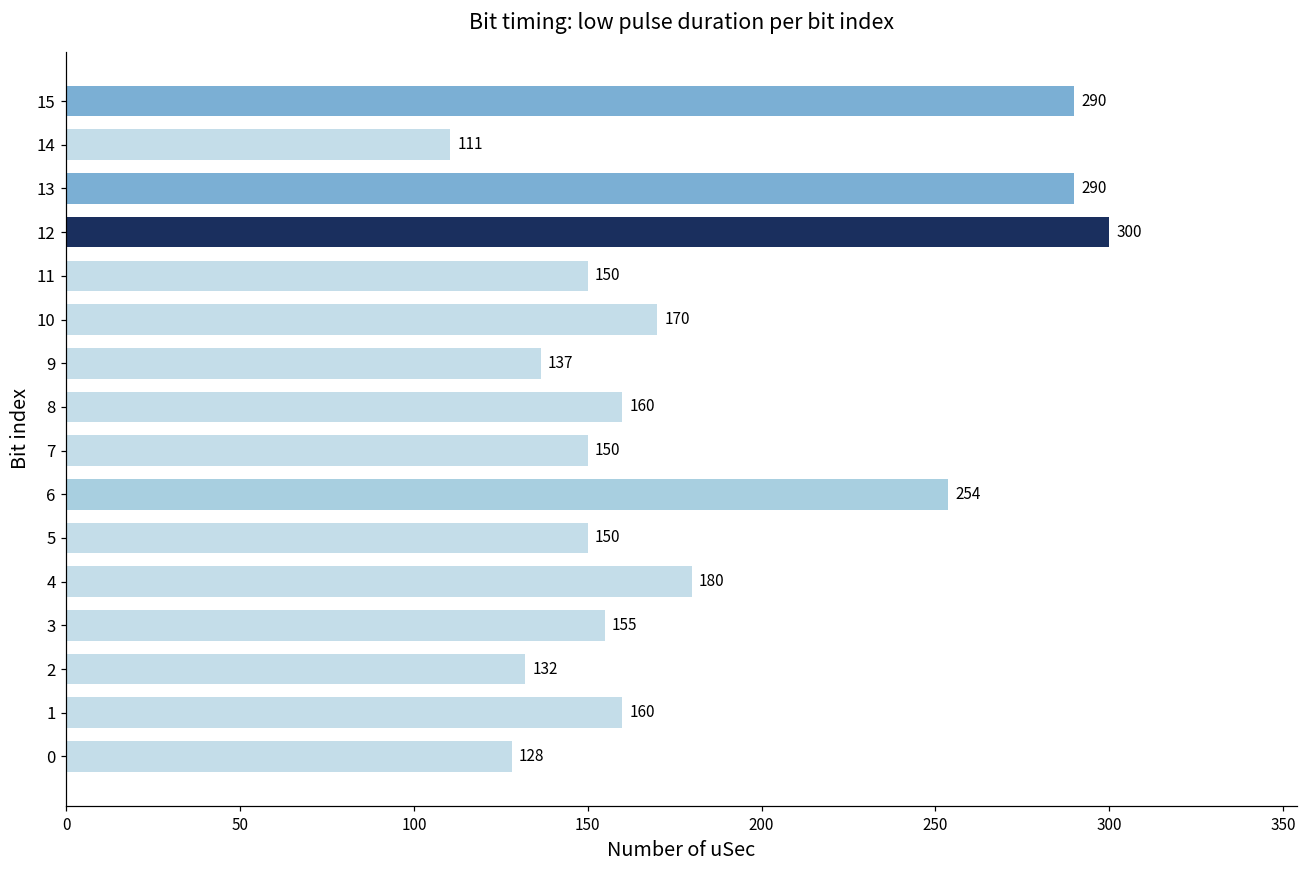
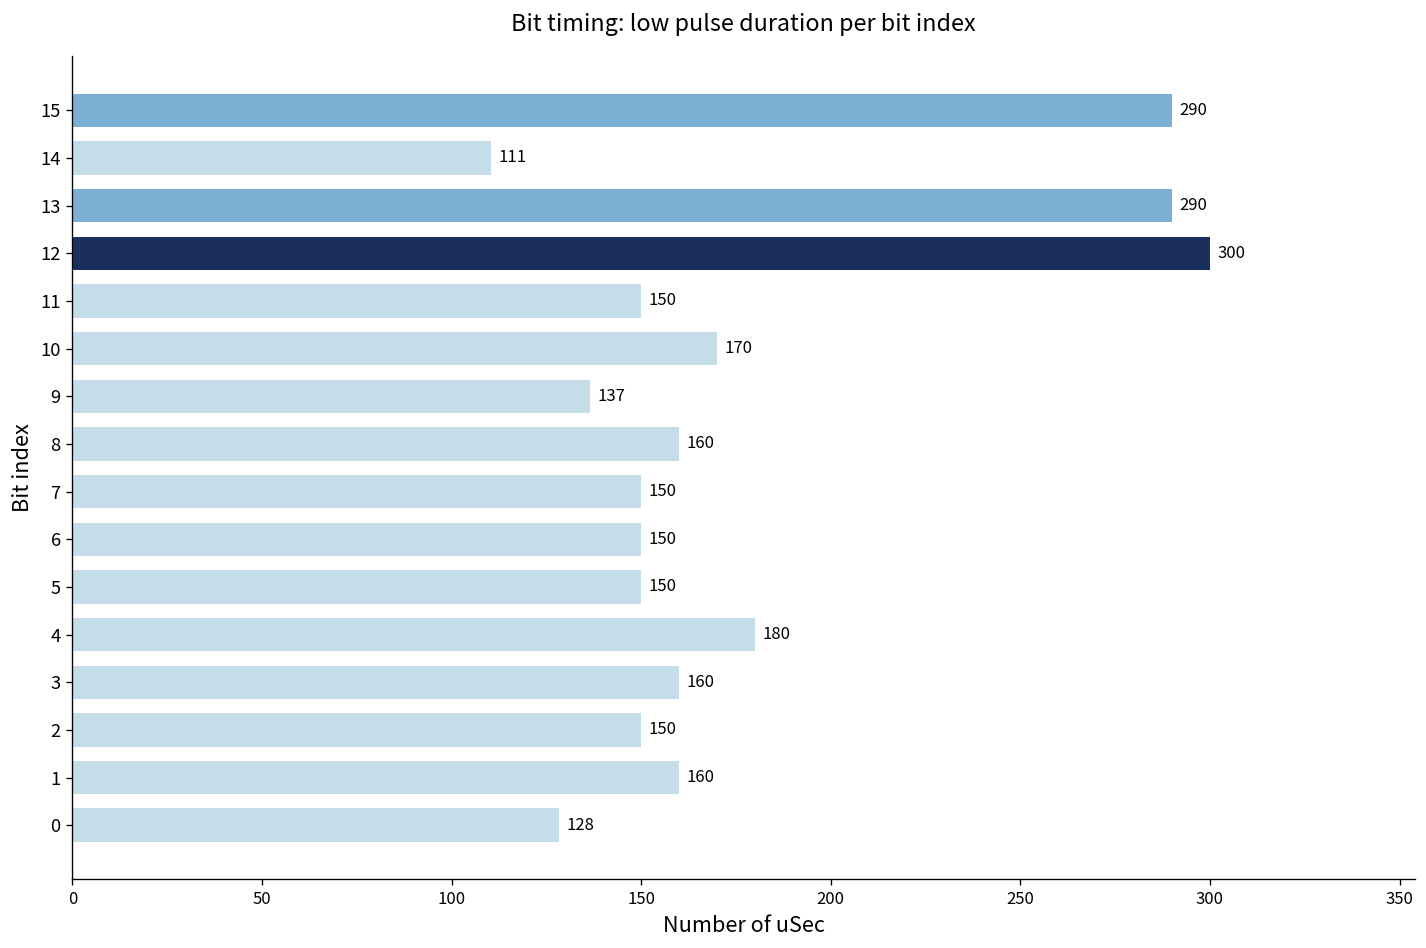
6: 254 -> 150
3: 155 -> 160
2: 132 -> 150
